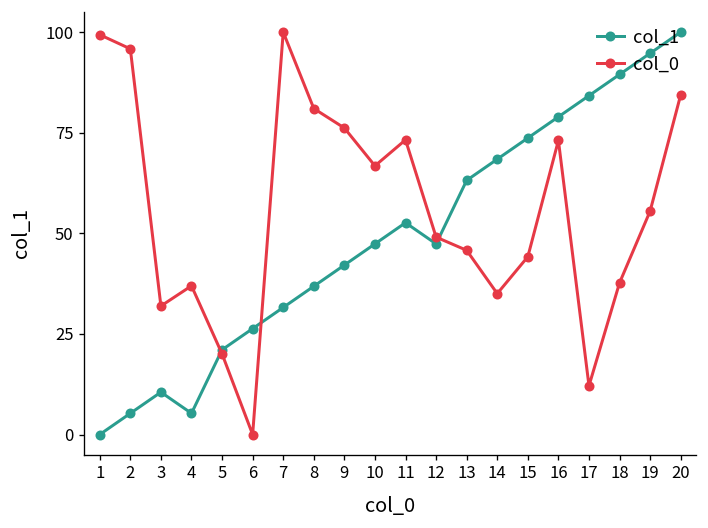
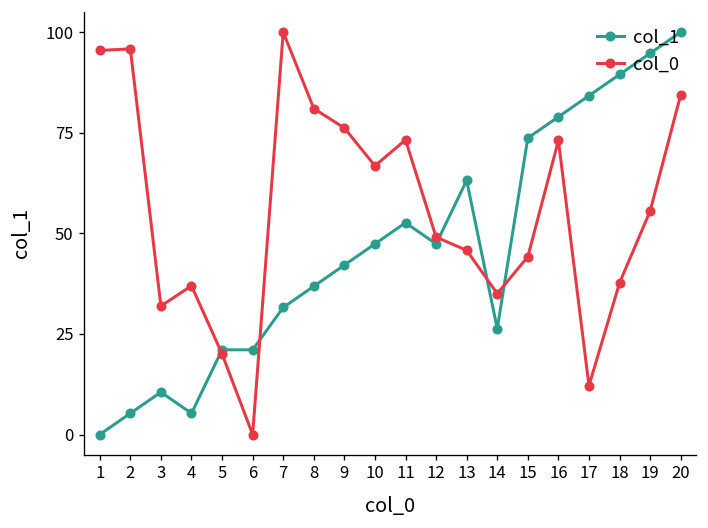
col_0, 1: 99 -> 95
col_1, 6: 26 -> 21
col_1, 14: 68 -> 26
